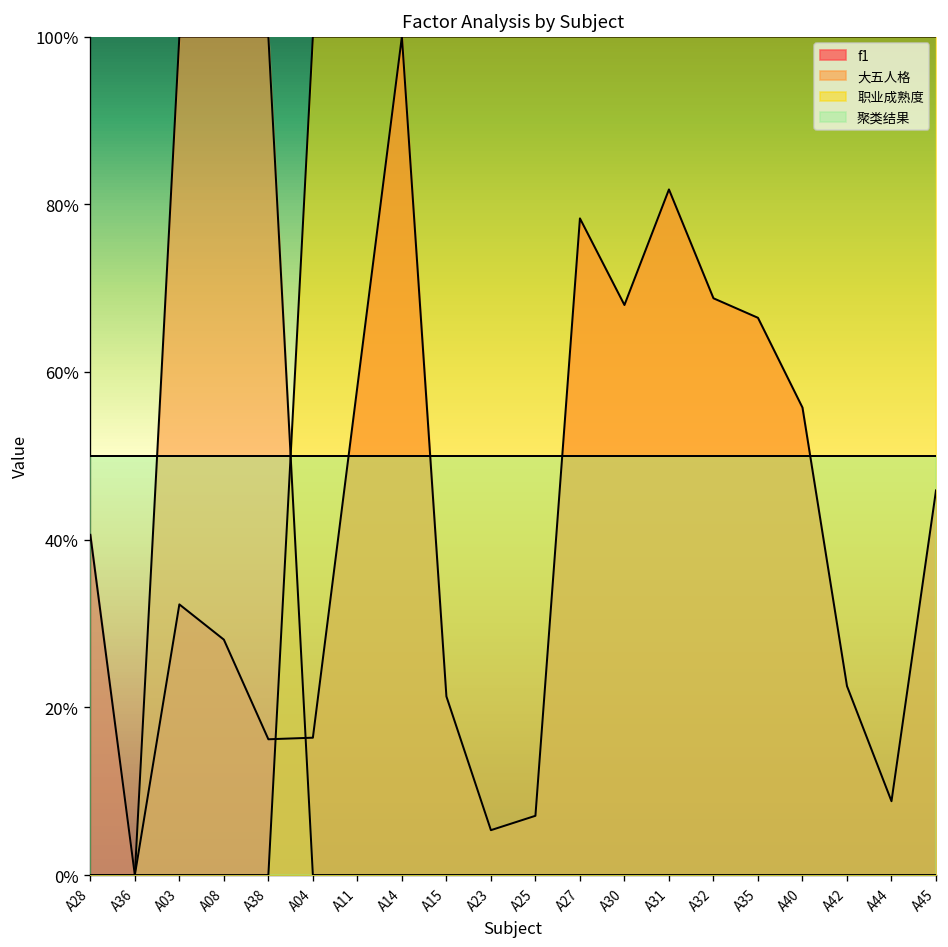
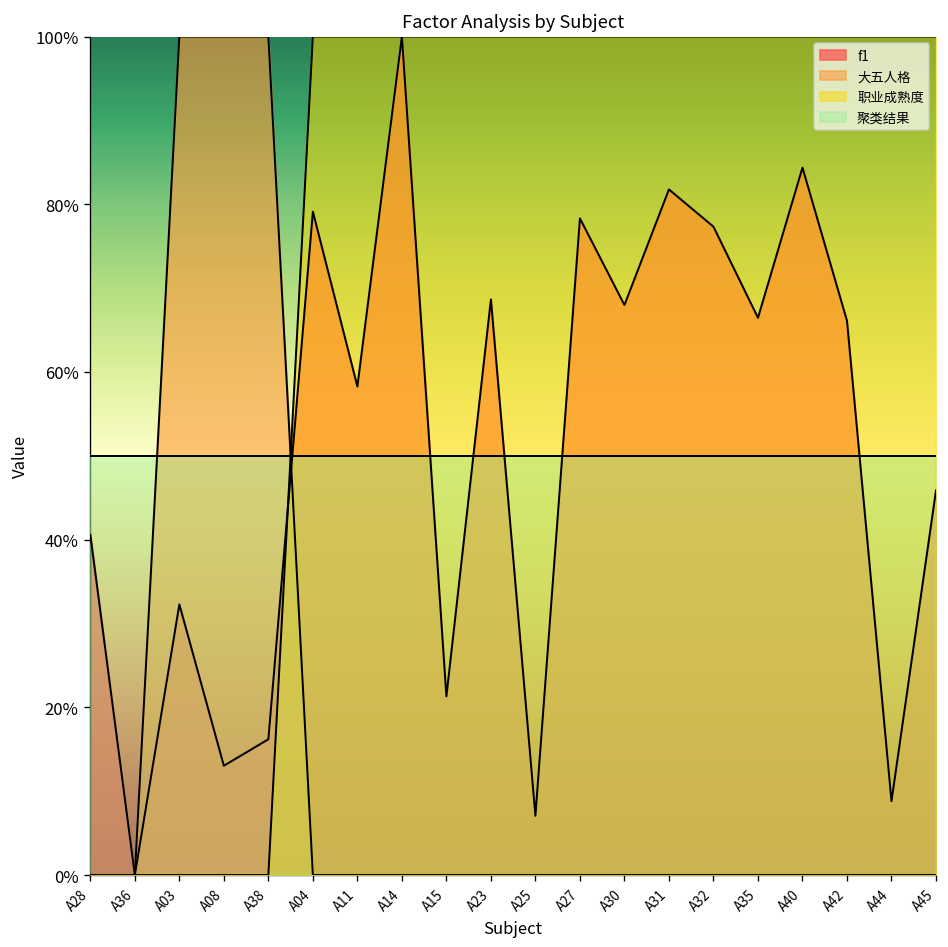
f1, A08: 28% -> 13%
f1, A04: 16% -> 79%
f1, A23: 5% -> 69%
f1, A32: 69% -> 77%
f1, A40: 56% -> 84%
f1, A42: 23% -> 66%
